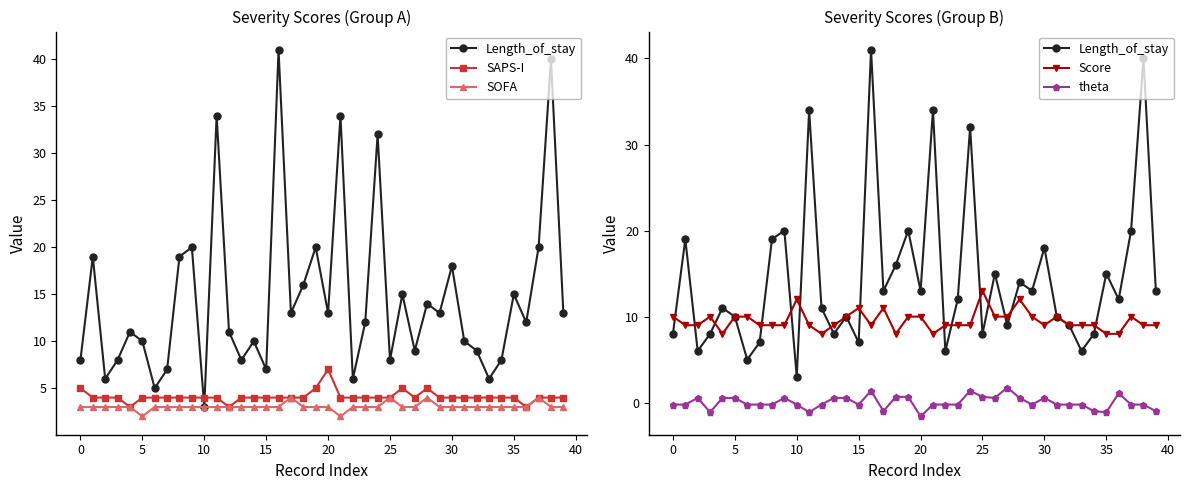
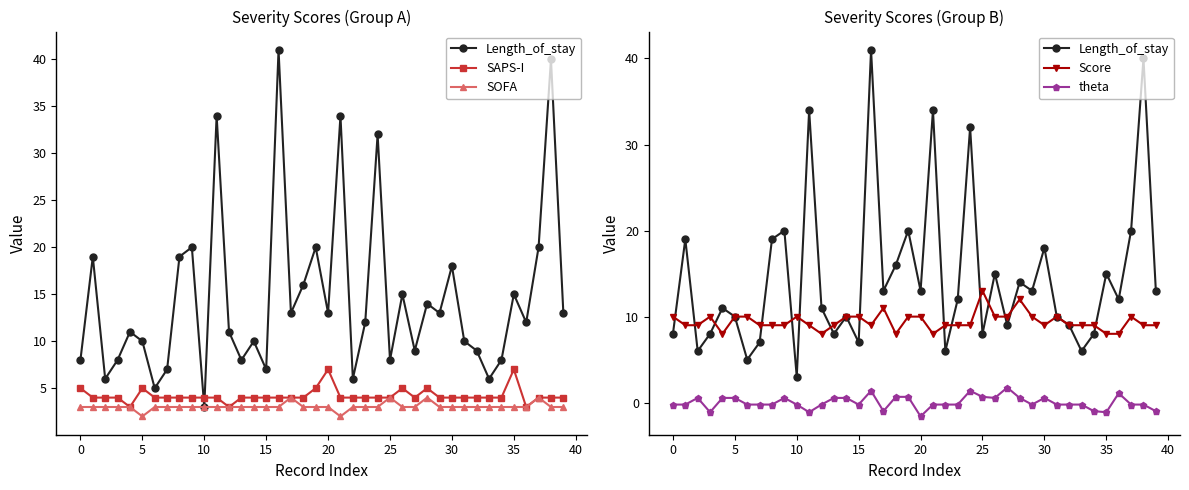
Severity Scores (Group A), SAPS-I, 5: 4 -> 5
Severity Scores (Group A), SAPS-I, 35: 4 -> 7
Severity Scores (Group B), Score, 10: 12 -> 10
Severity Scores (Group B), Score, 15: 11 -> 10
